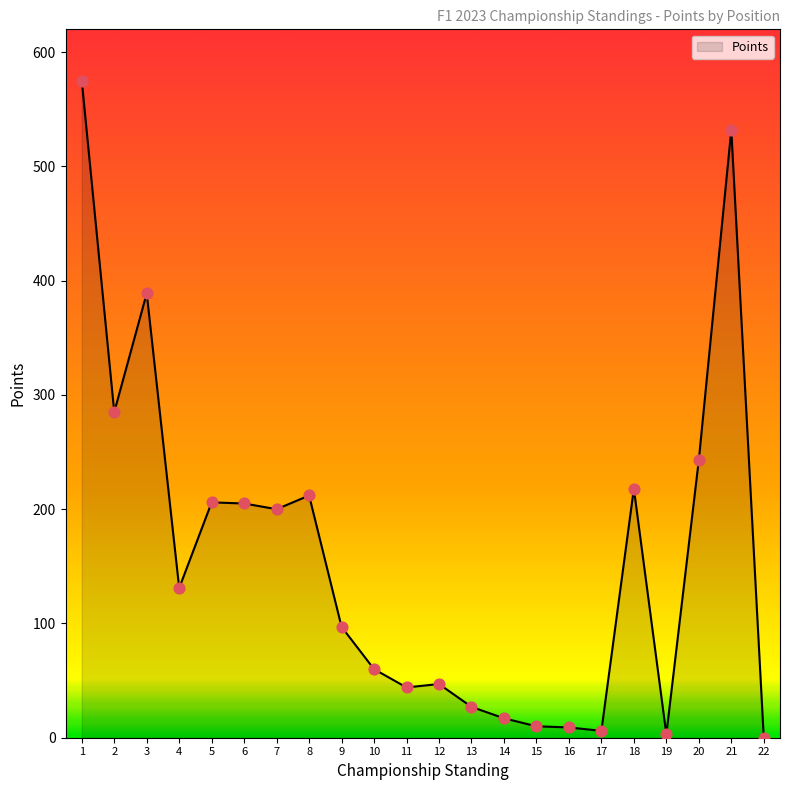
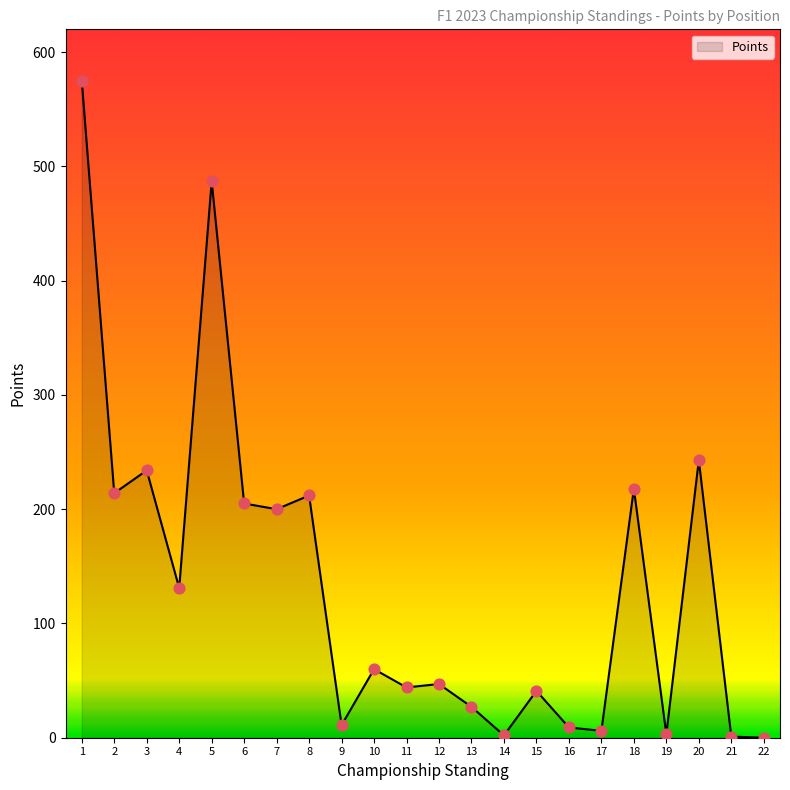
2: 285 -> 214
3: 389 -> 234
5: 206 -> 487
9: 97 -> 11
14: 17 -> 2
15: 10 -> 41
21: 532 -> 1
